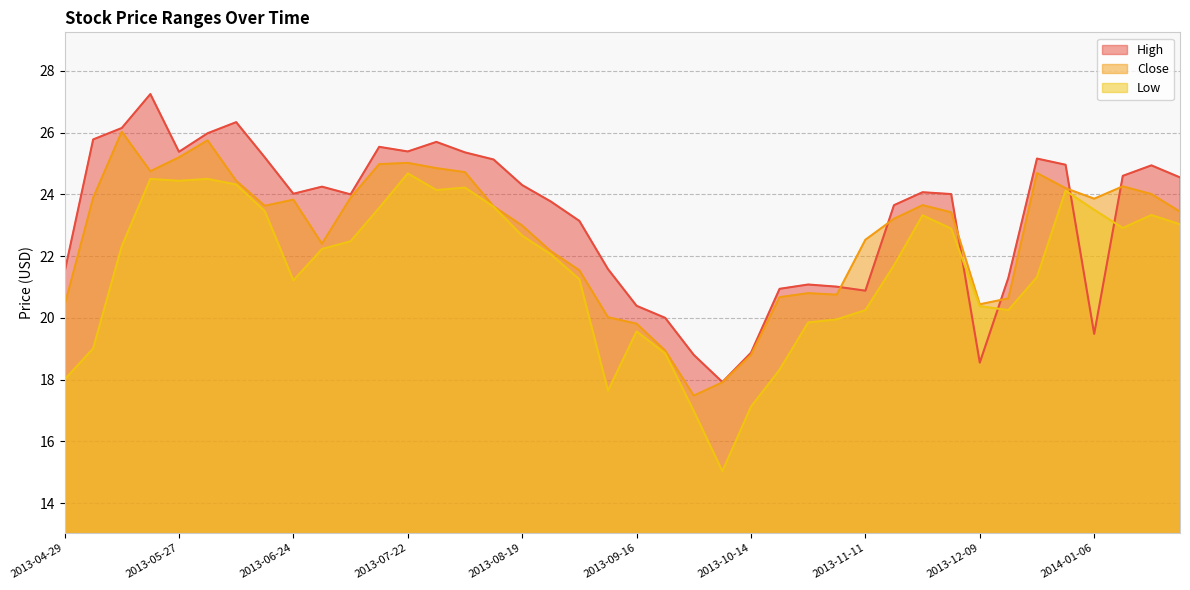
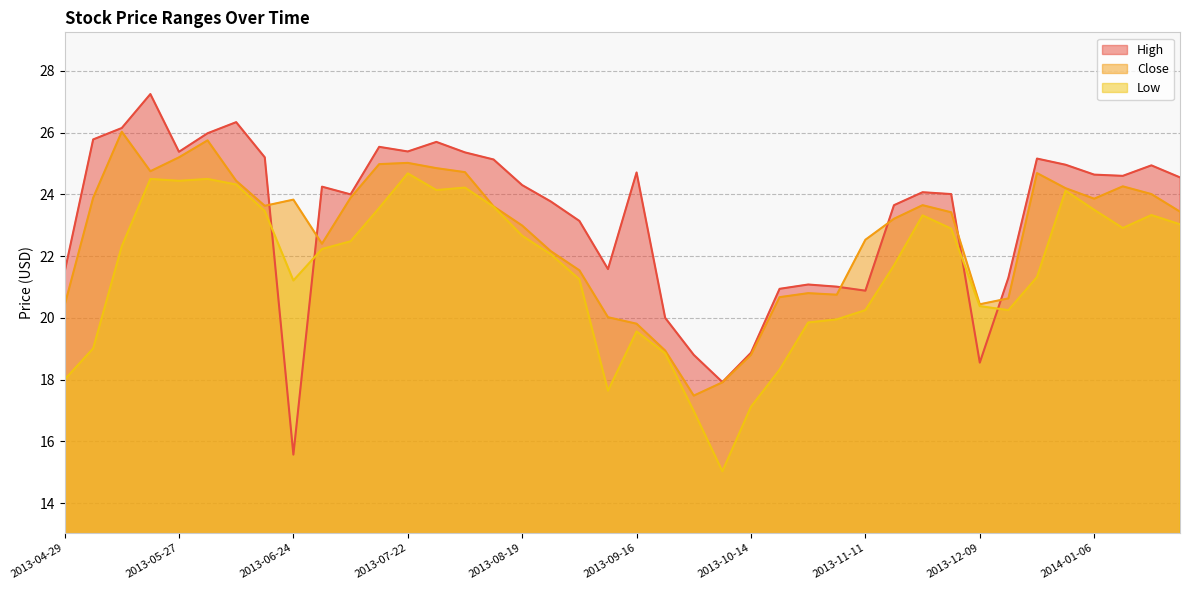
High, 2013-06-24: 24.0 -> 15.6
High, 2013-09-16: 20.4 -> 24.7
High, 2014-01-06: 19.5 -> 24.6
